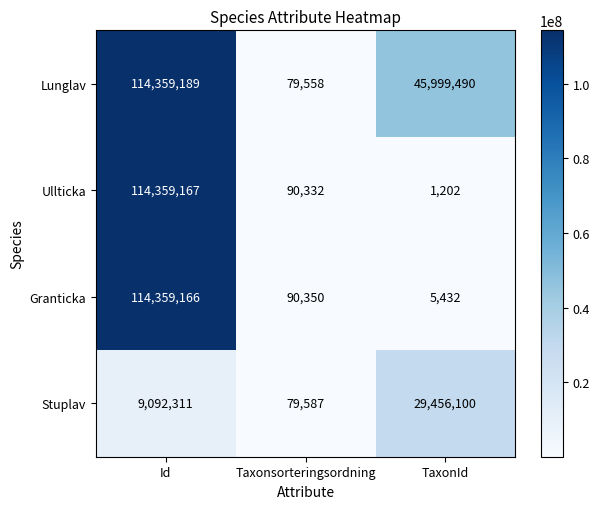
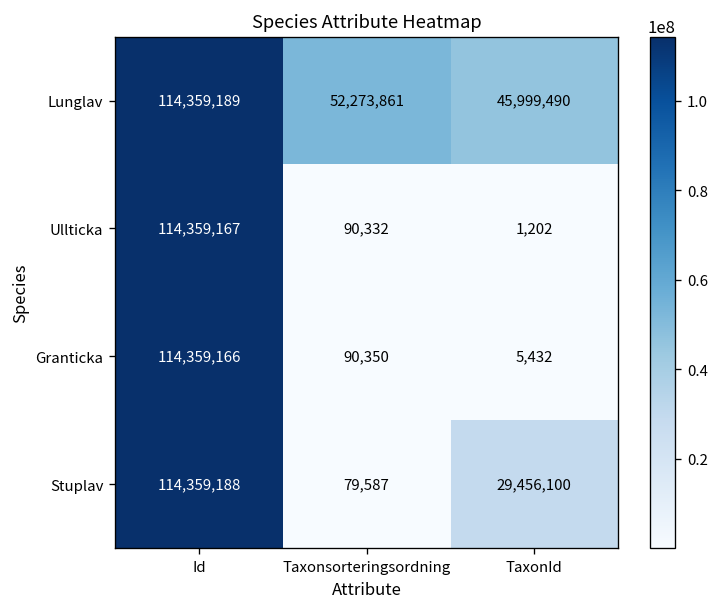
Lunglav, Taxonsorteringsordning: 79,558 -> 52,273,861
Stuplav, Id: 9,092,311 -> 114,359,188
